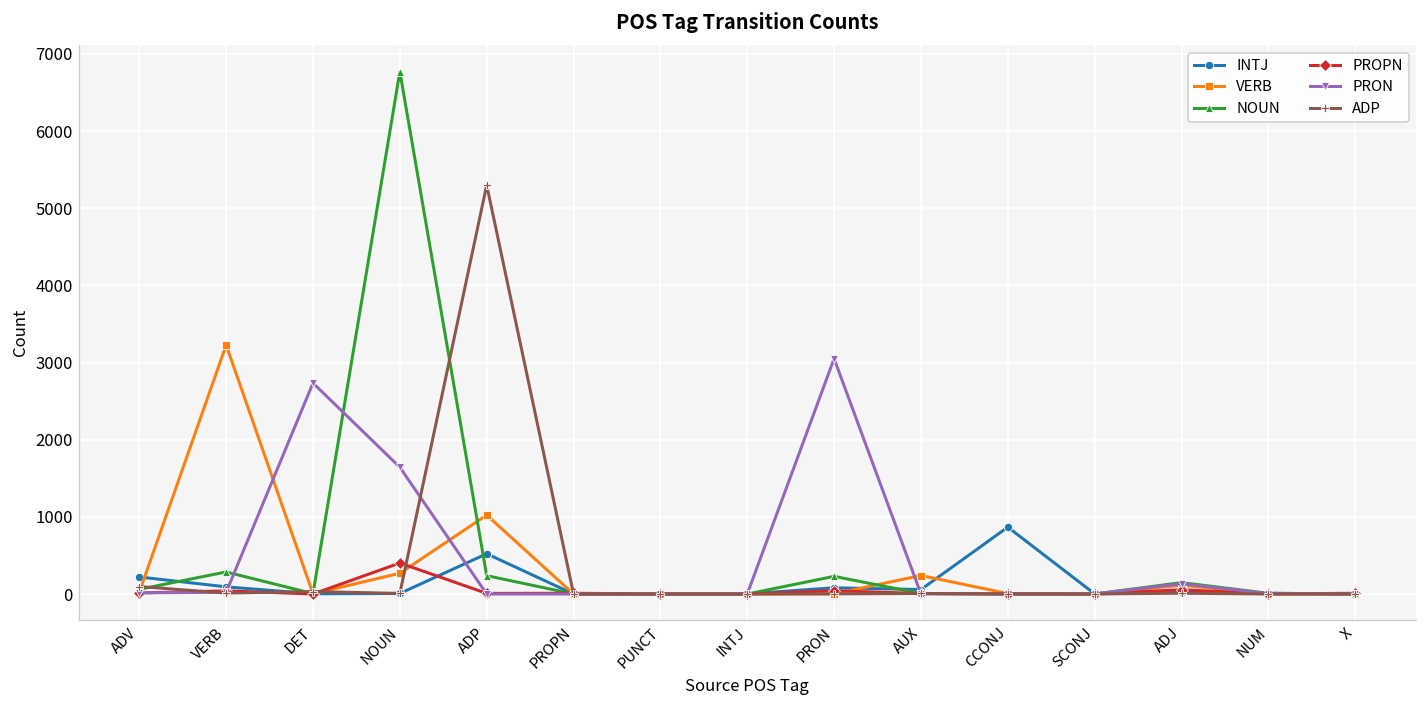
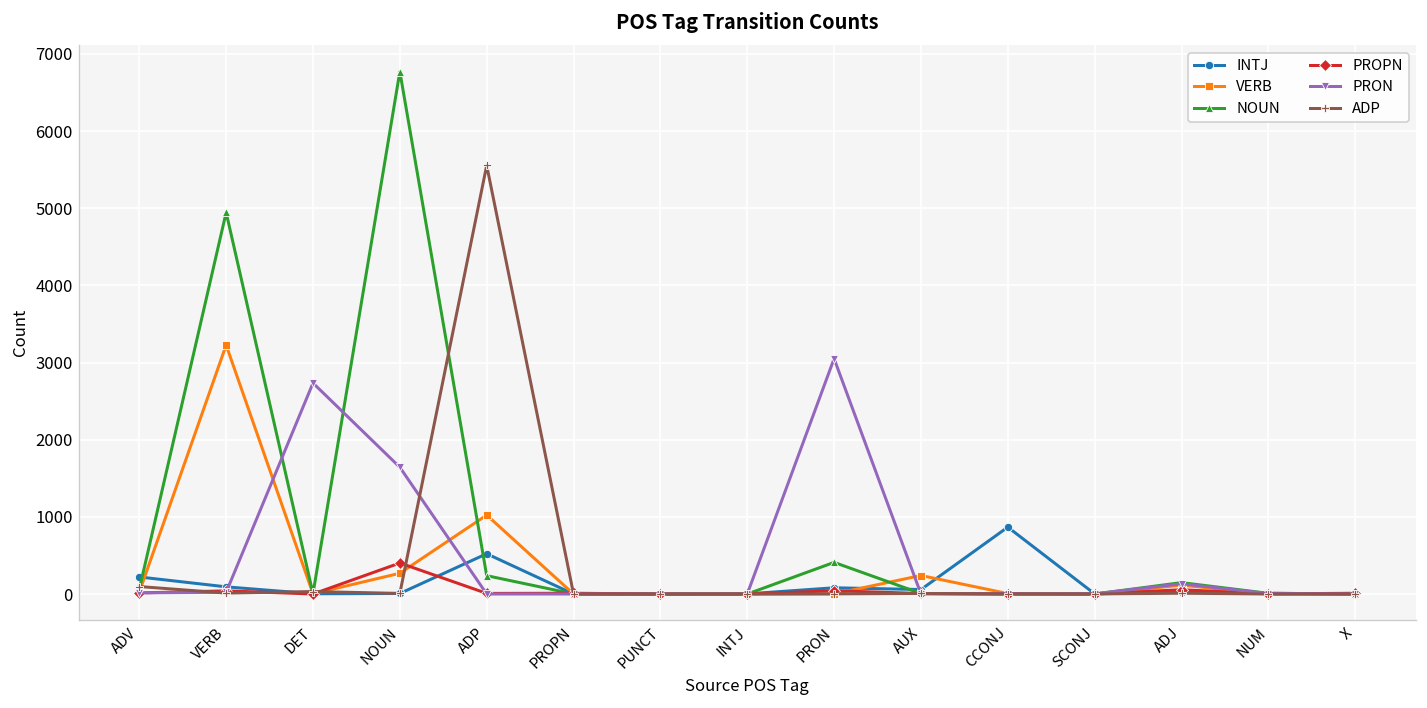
NOUN, VERB: 300 -> 4900
ADP, ADP: 5300 -> 5600
NOUN, PRON: 200 -> 400
